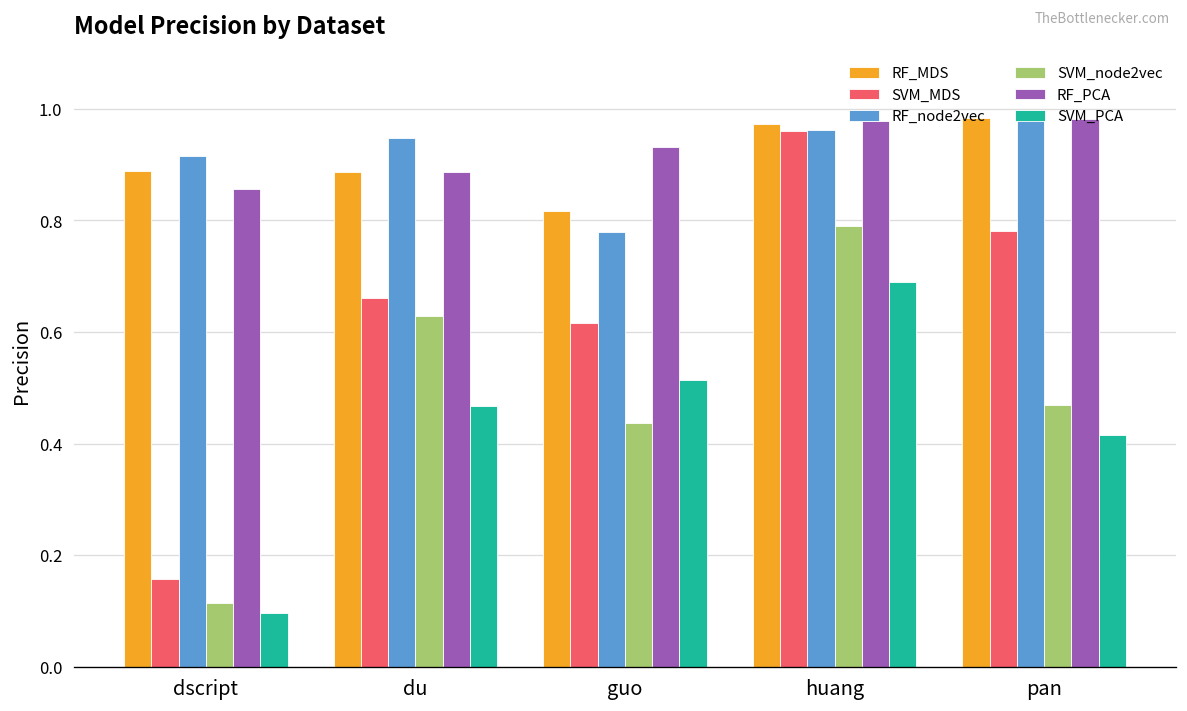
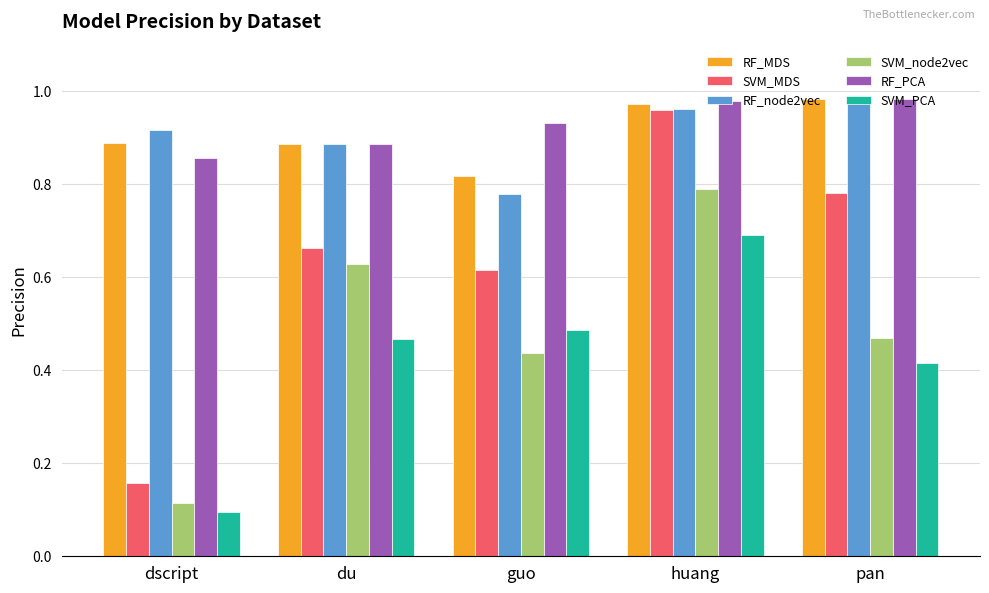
RF_node2vec, du: 0.95 -> 0.89
SVM_PCA, guo: 0.51 -> 0.49
